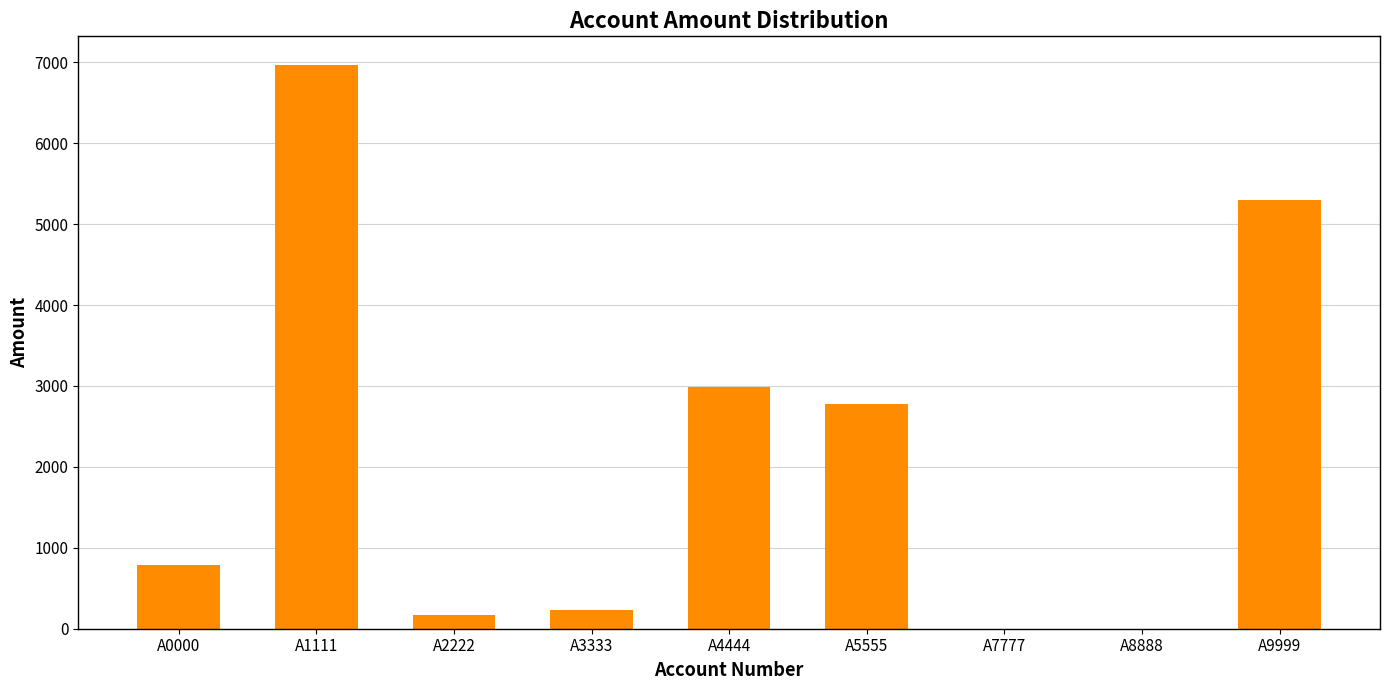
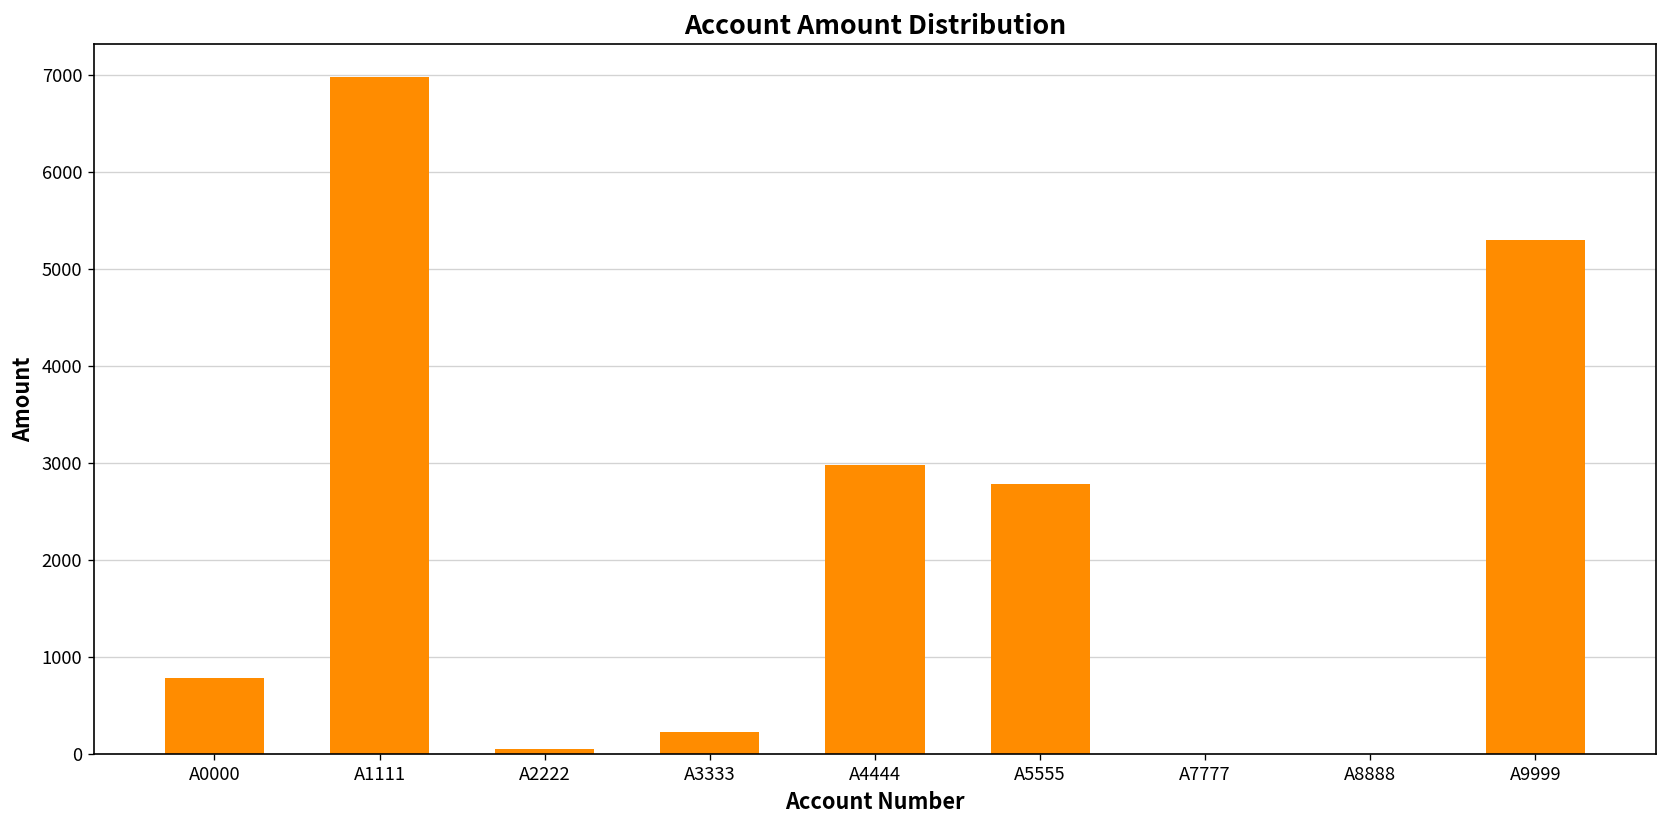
A2222: 200 -> 100
